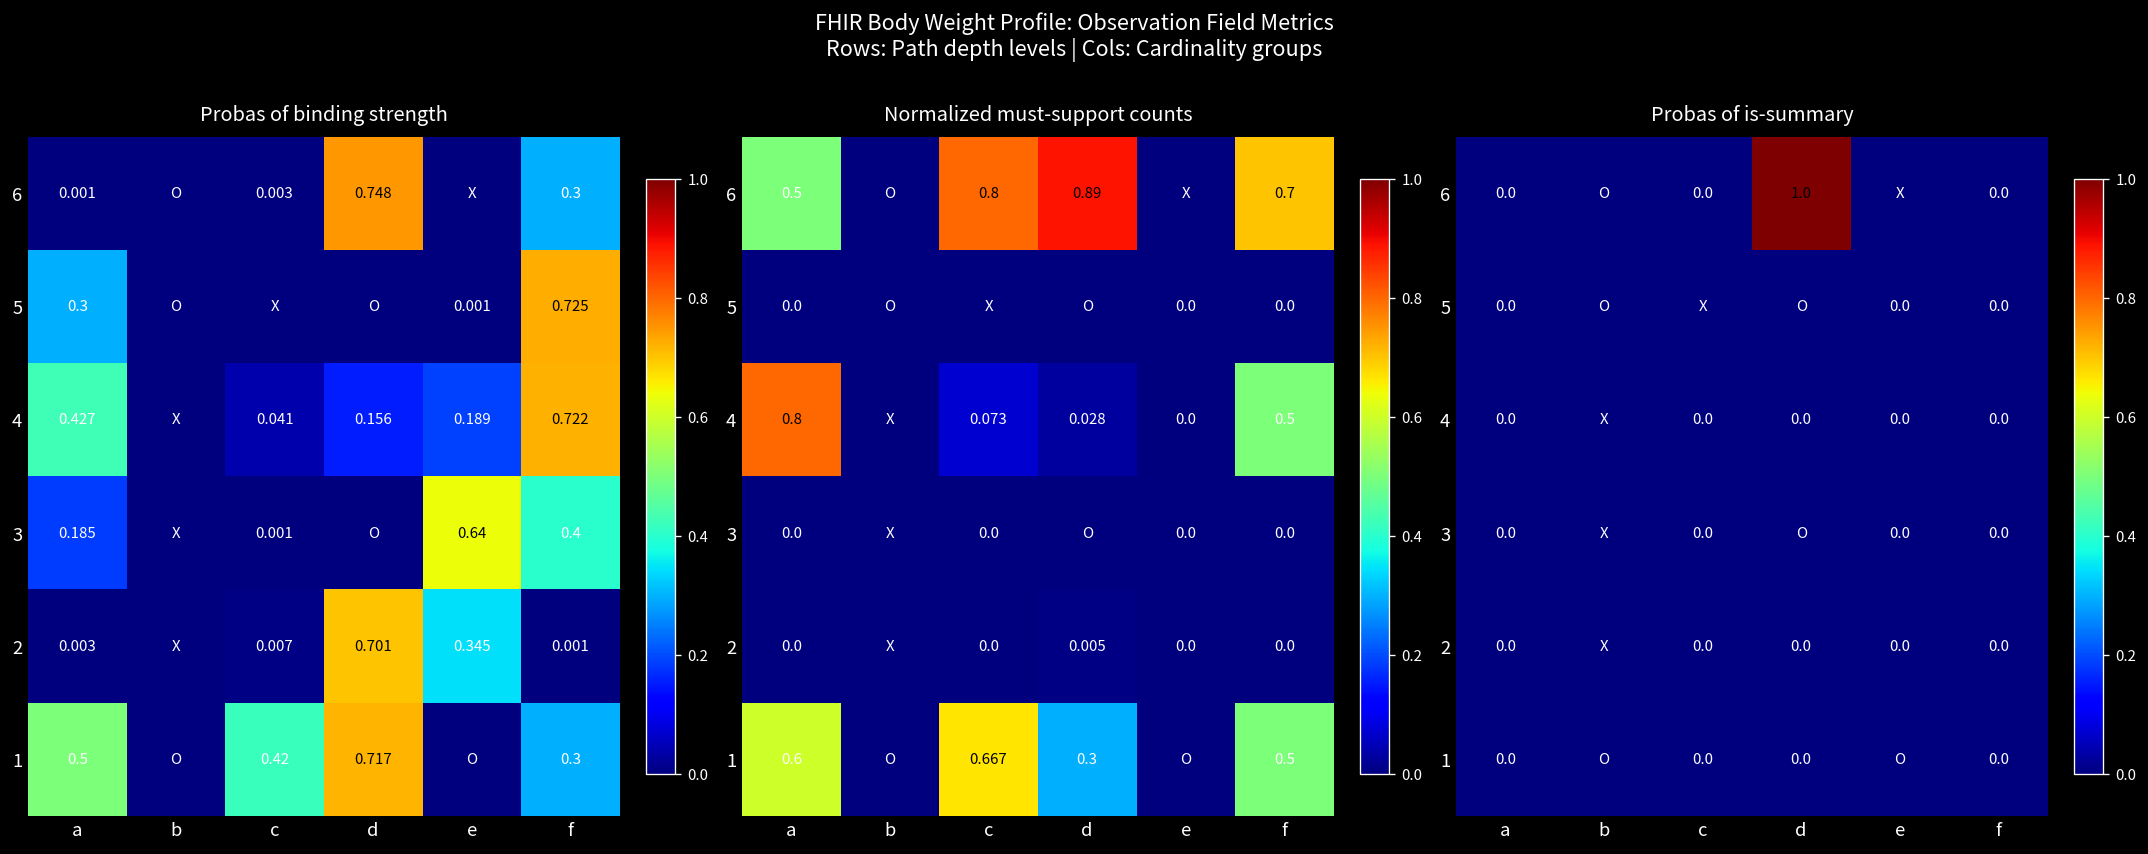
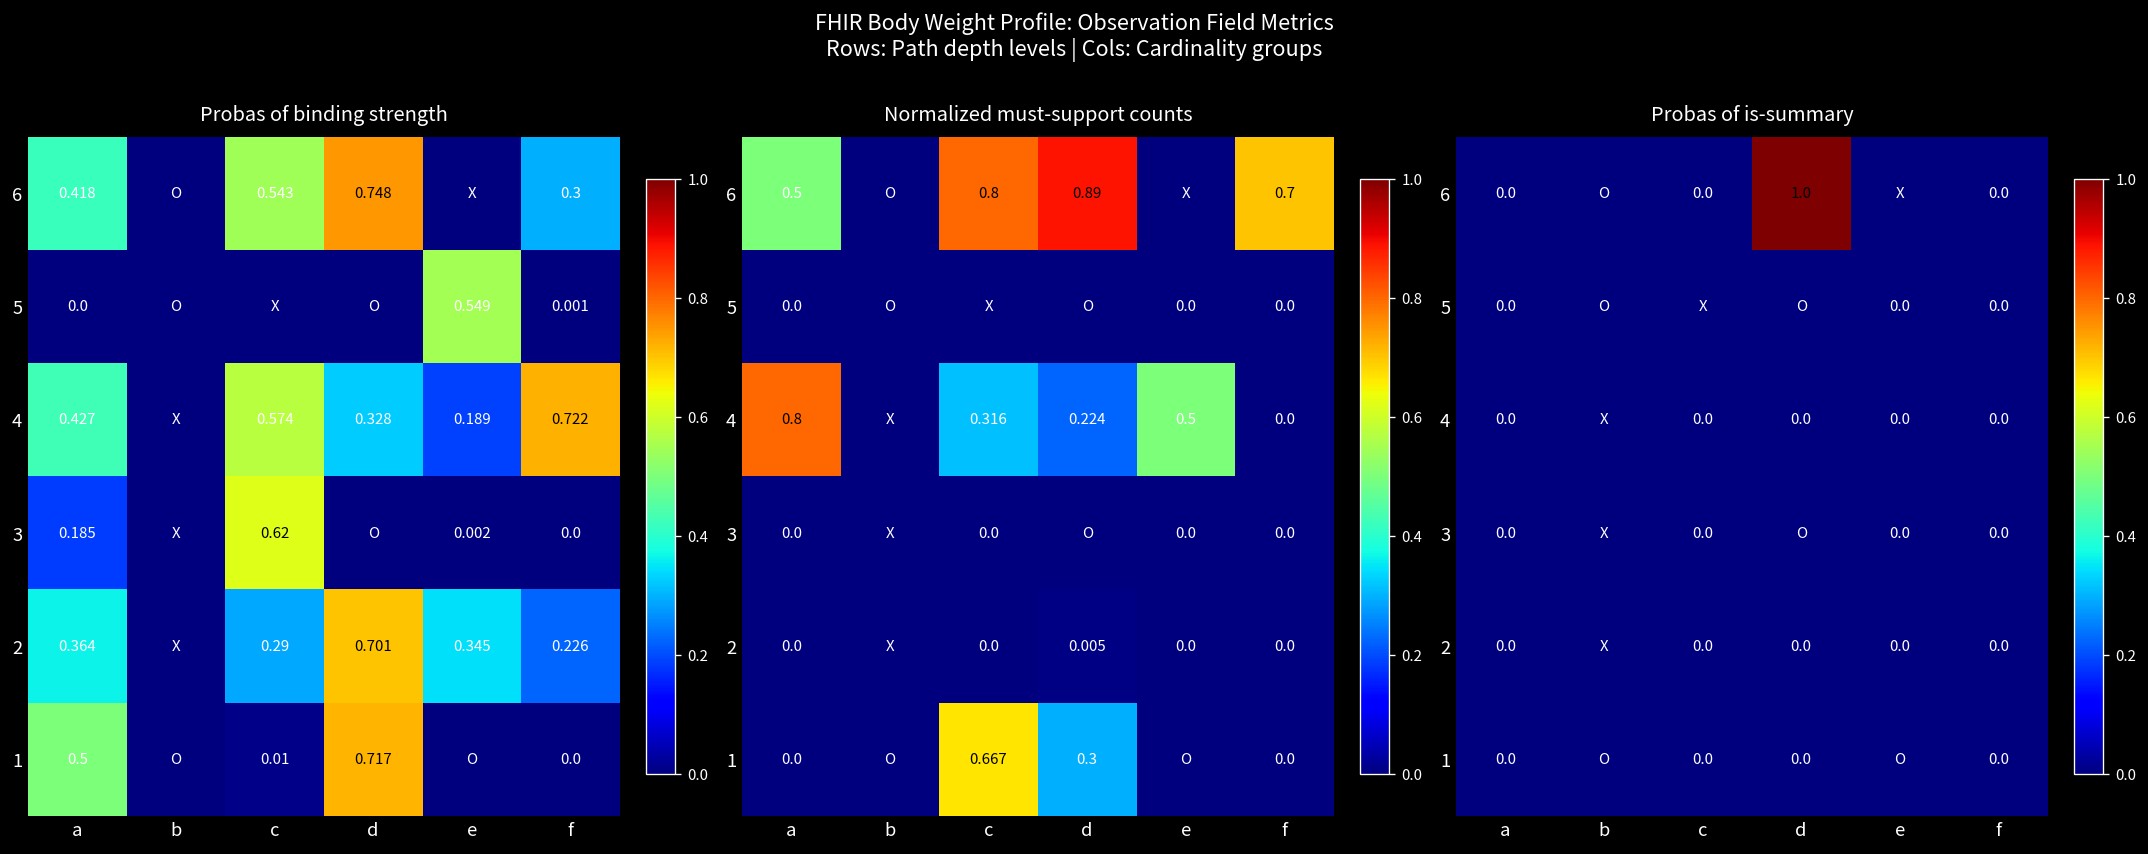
Probas of binding strength, 6, a: 0.001 -> 0.418
Probas of binding strength, 6, c: 0.003 -> 0.543
Probas of binding strength, 5, a: 0.3 -> 0.0
Probas of binding strength, 5, e: 0.001 -> 0.549
Probas of binding strength, 5, f: 0.725 -> 0.001
Probas of binding strength, 4, c: 0.041 -> 0.574
Probas of binding strength, 4, d: 0.156 -> 0.328
Probas of binding strength, 3, c: 0.001 -> 0.62
Probas of binding strength, 3, e: 0.64 -> 0.002
Probas of binding strength, 3, f: 0.4 -> 0.0
Probas of binding strength, 2, a: 0.003 -> 0.364
Probas of binding strength, 2, c: 0.007 -> 0.29
Probas of binding strength, 2, f: 0.001 -> 0.226
Probas of binding strength, 1, c: 0.42 -> 0.01
Probas of binding strength, 1, f: 0.3 -> 0.0
Normalized must-support counts, 4, c: 0.073 -> 0.316
Normalized must-support counts, 4, d: 0.028 -> 0.224
Normalized must-support counts, 4, e: 0.0 -> 0.5
Normalized must-support counts, 4, f: 0.5 -> 0.0
Normalized must-support counts, 1, a: 0.6 -> 0.0
Normalized must-support counts, 1, f: 0.5 -> 0.0
